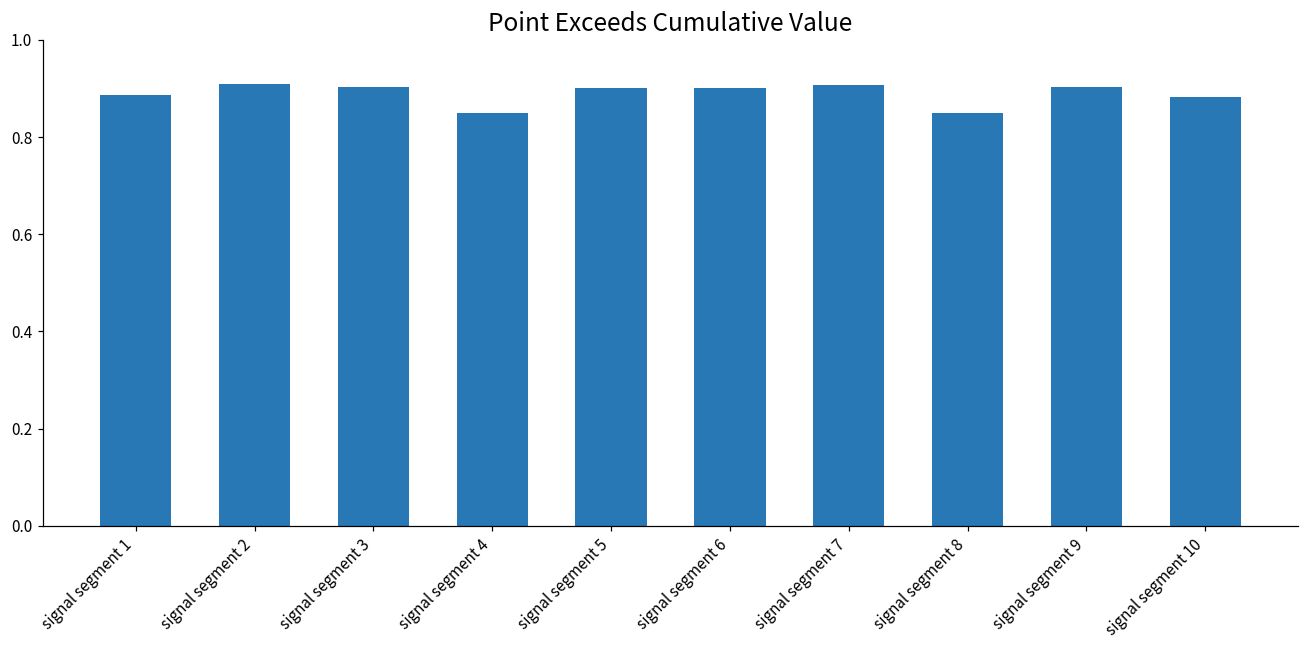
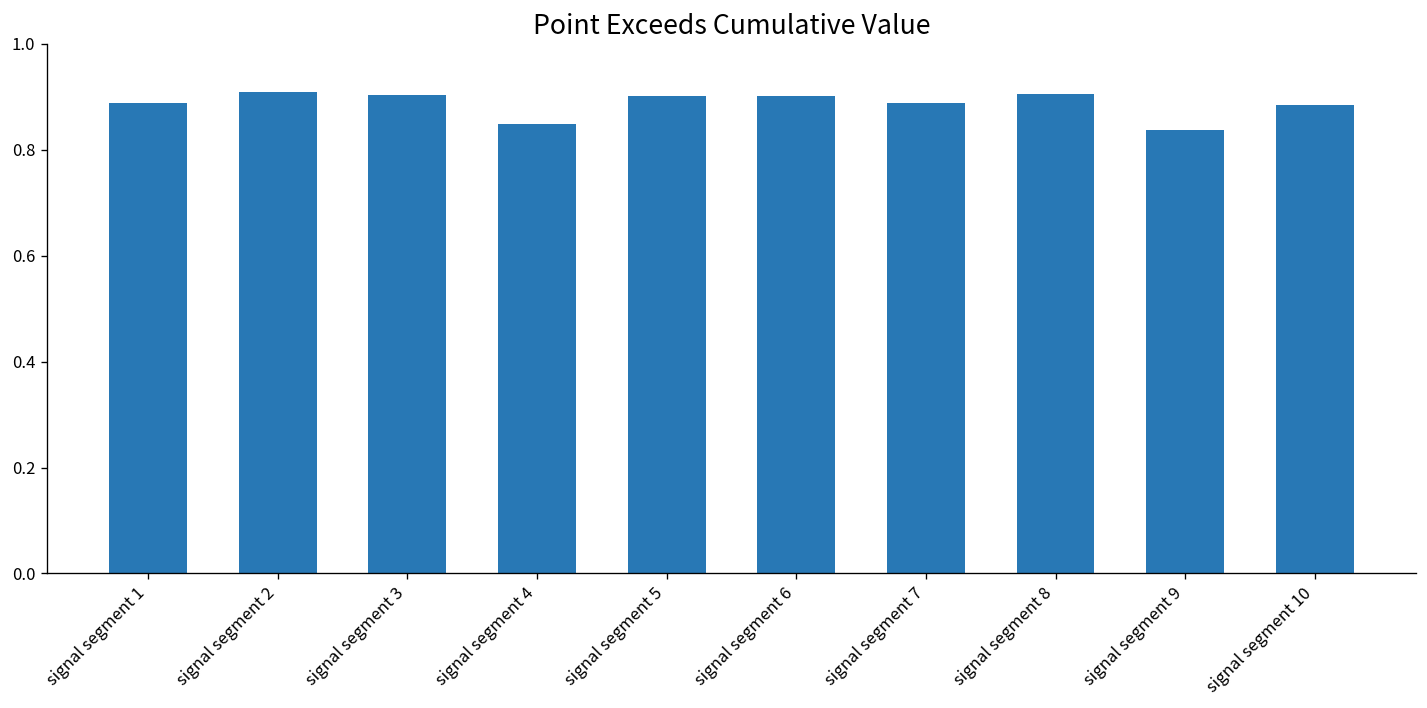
signal segment 7: 0.91 -> 0.89
signal segment 8: 0.85 -> 0.90
signal segment 9: 0.90 -> 0.84
